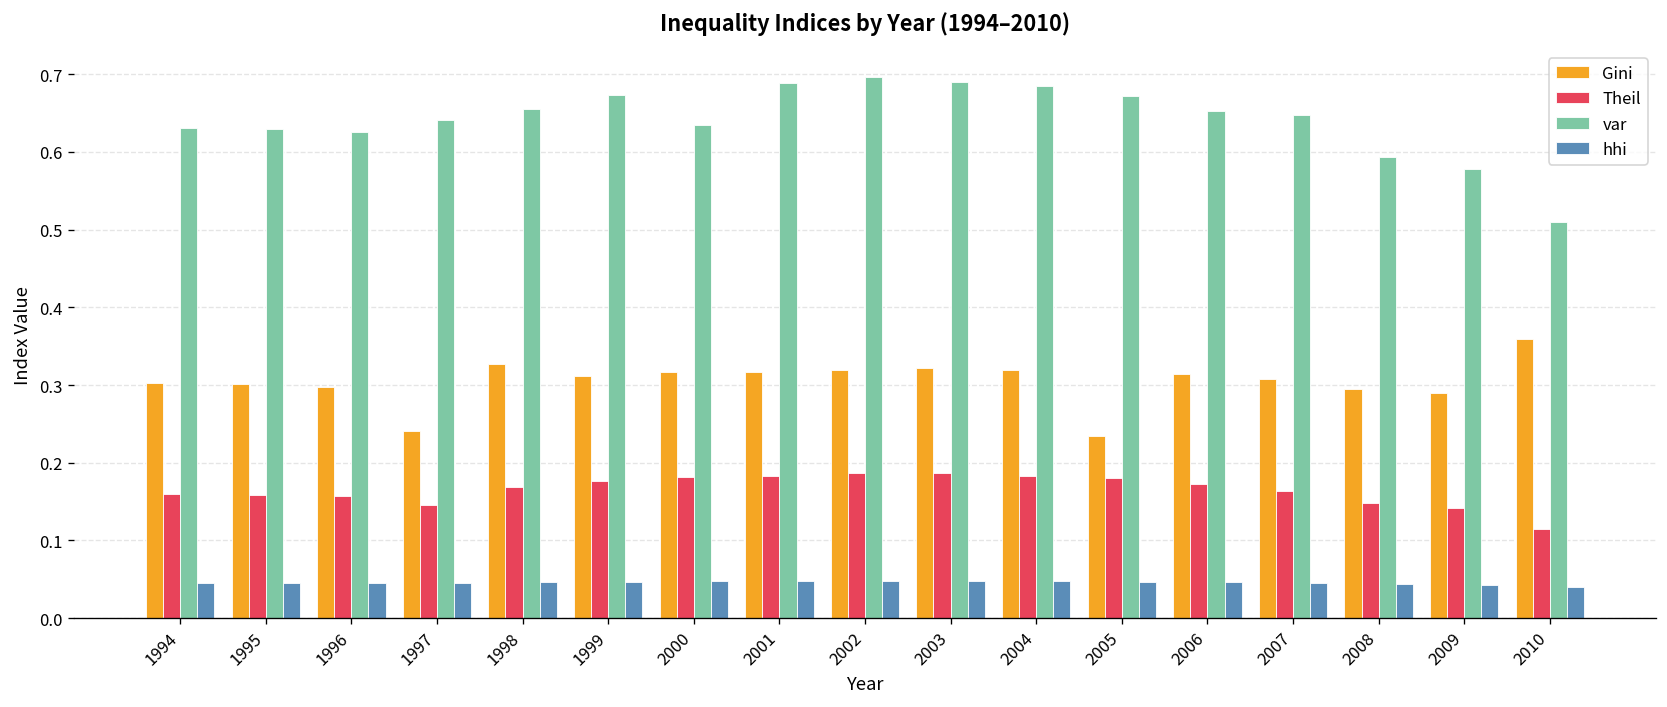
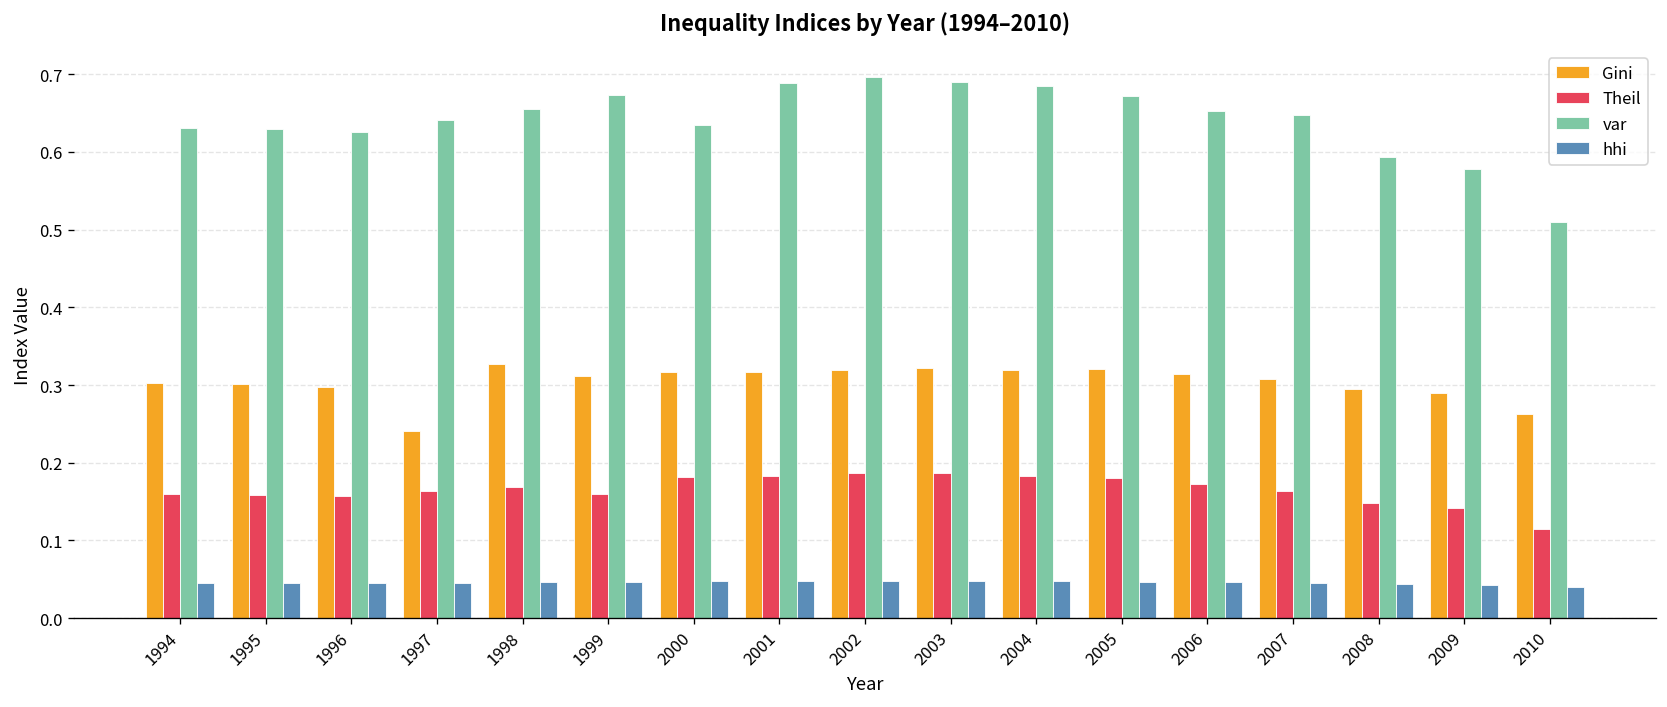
Theil, 1997: 0.15 -> 0.16
Theil, 1999: 0.18 -> 0.16
Gini, 2005: 0.23 -> 0.32
Gini, 2010: 0.36 -> 0.26
